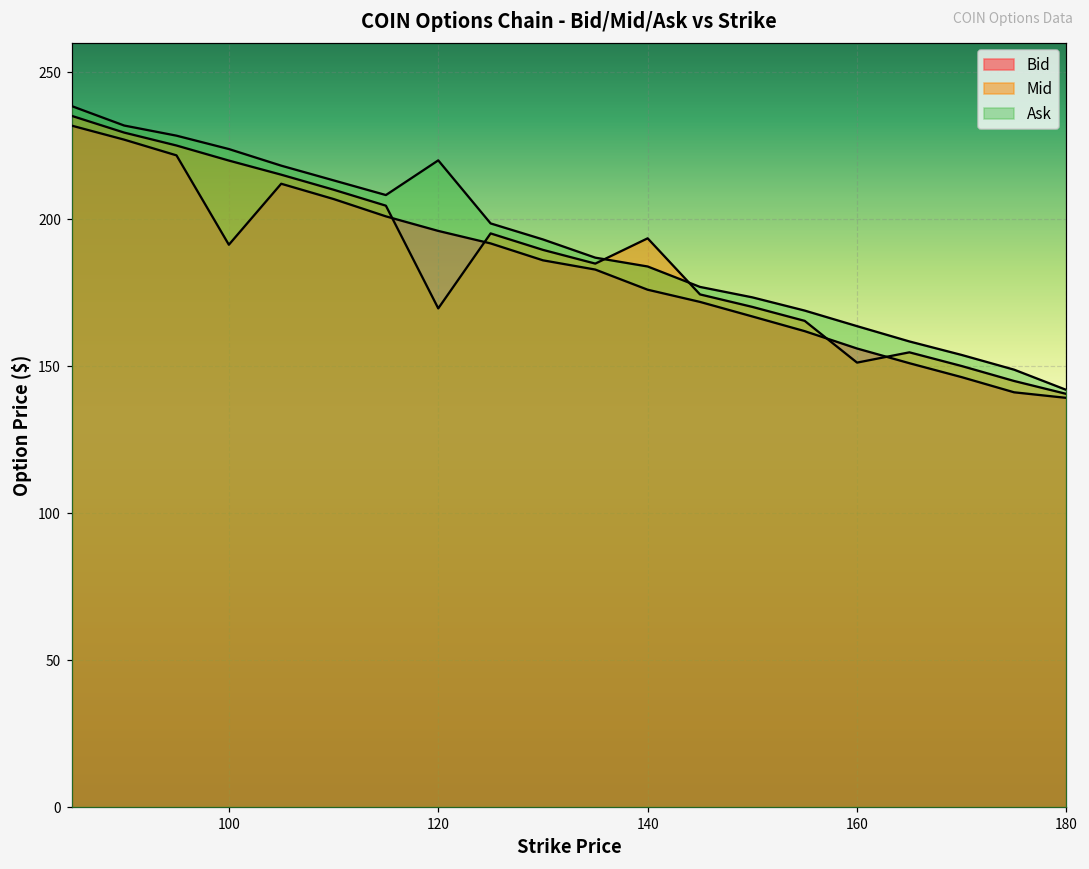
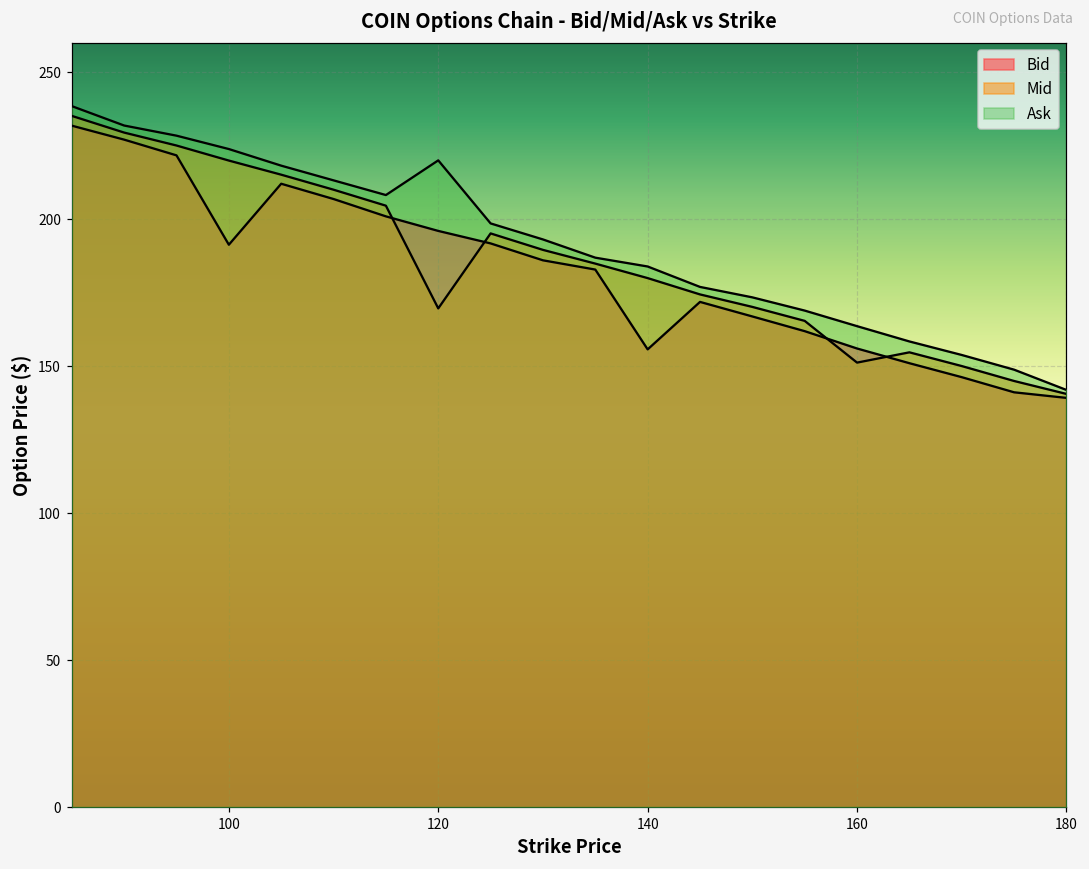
Bid, 140: 176 -> 156
Mid, 140: 193 -> 180
